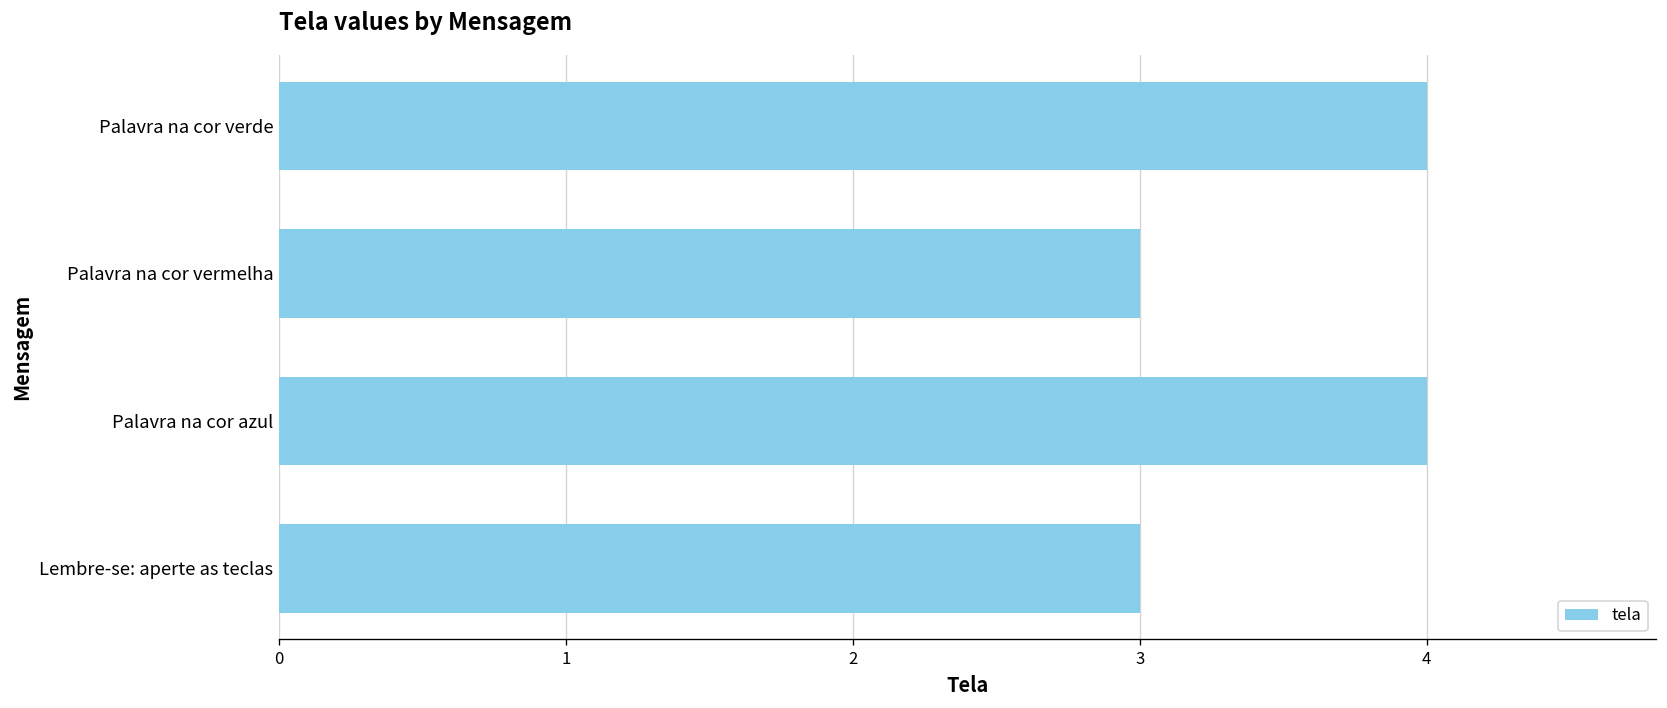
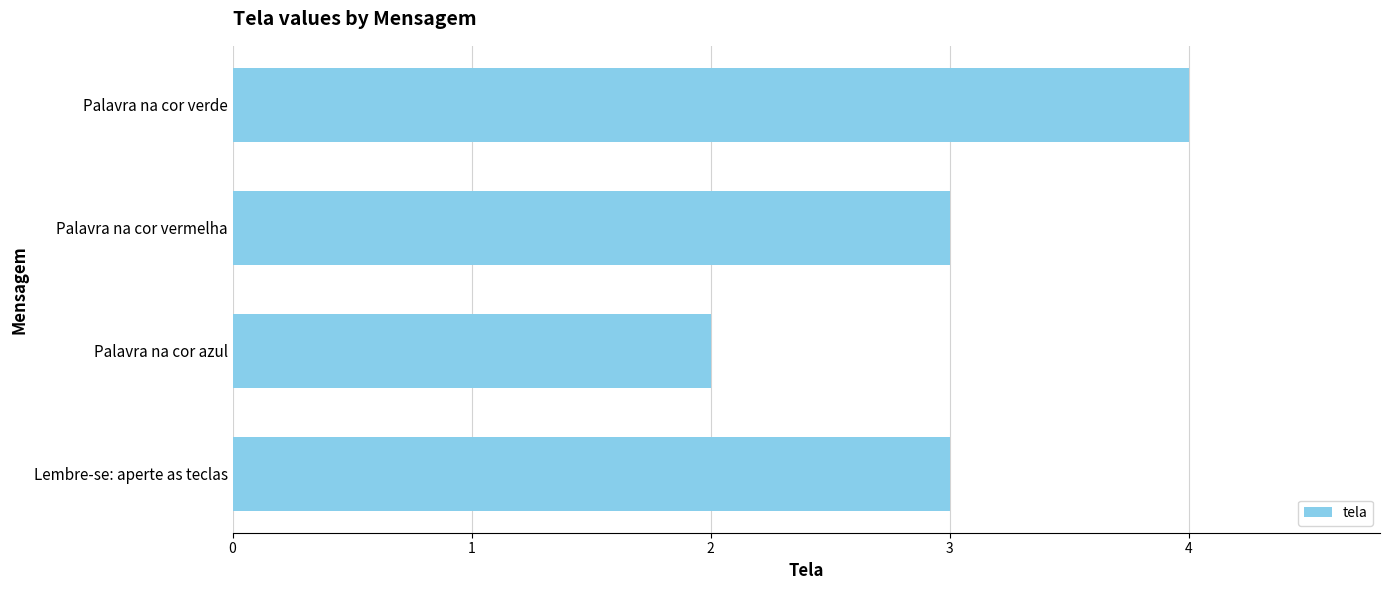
Palavra na cor azul: 4 -> 2
